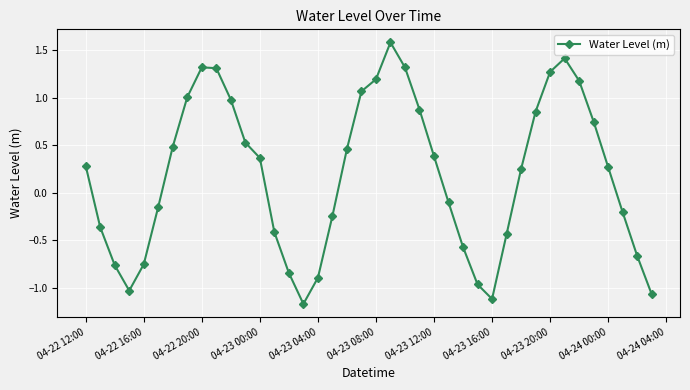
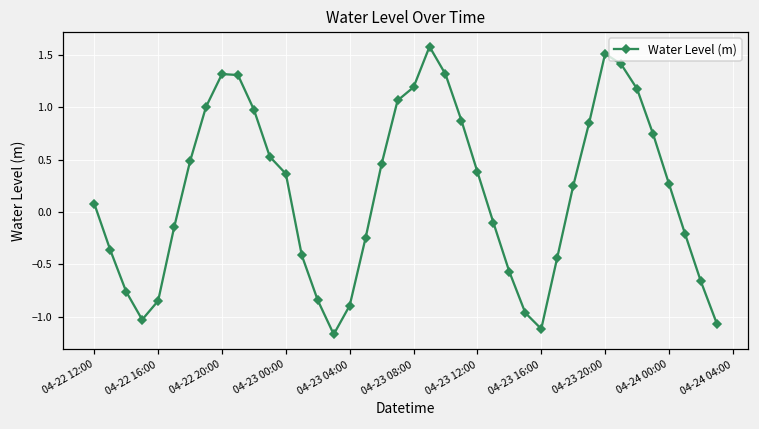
04-22 12:00: 0.3 -> 0.1
04-22 16:00: -0.75 -> -0.85
04-23 20:00: 1.3 -> 1.5
